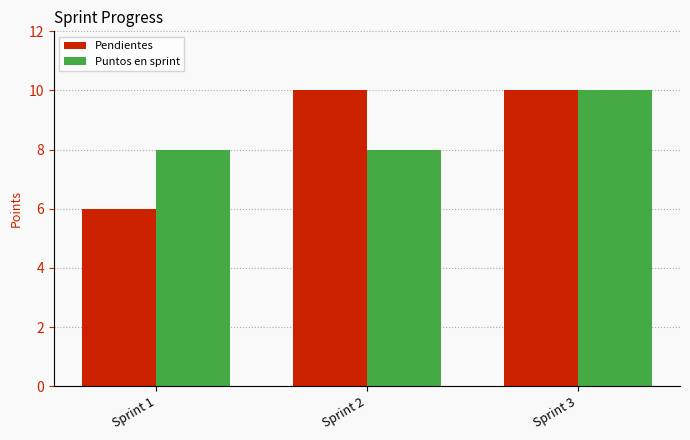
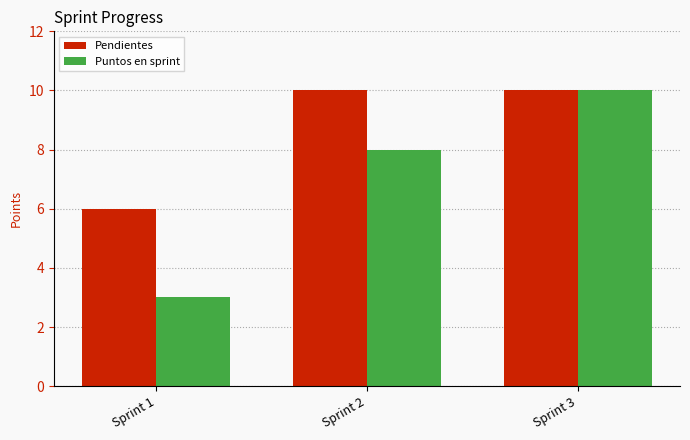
Puntos en sprint, Sprint 1: 8 -> 3
